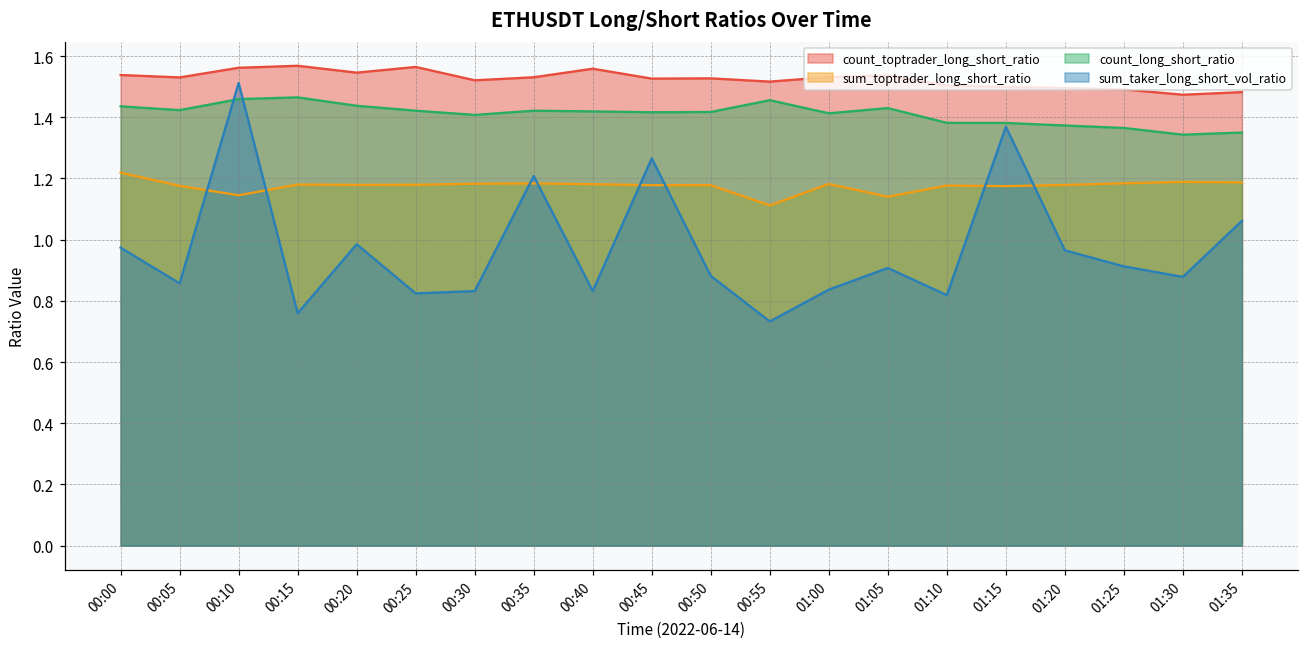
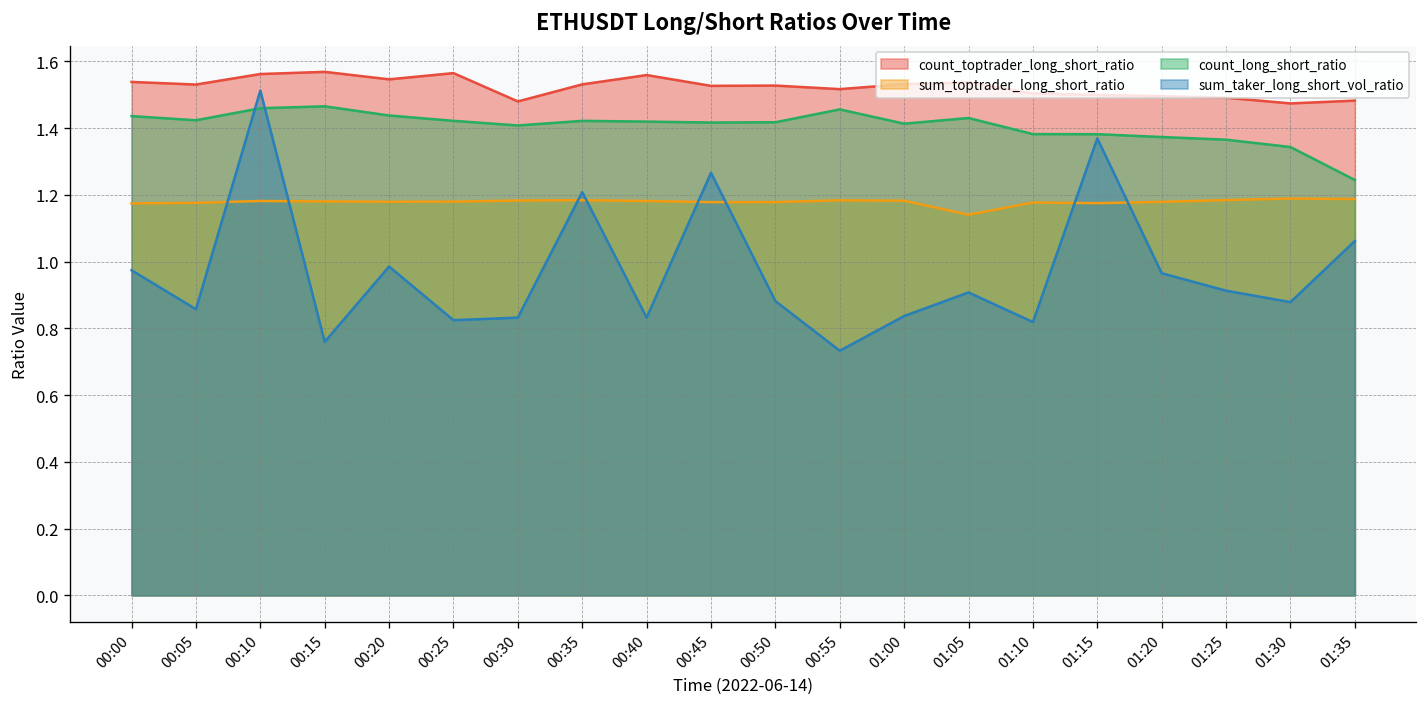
sum_toptrader_long_short_ratio, 00:00: 1.22 -> 1.17
sum_toptrader_long_short_ratio, 00:10: 1.15 -> 1.18
count_toptrader_long_short_ratio, 00:30: 1.52 -> 1.48
sum_toptrader_long_short_ratio, 00:55: 1.11 -> 1.18
count_long_short_ratio, 01:35: 1.35 -> 1.24
